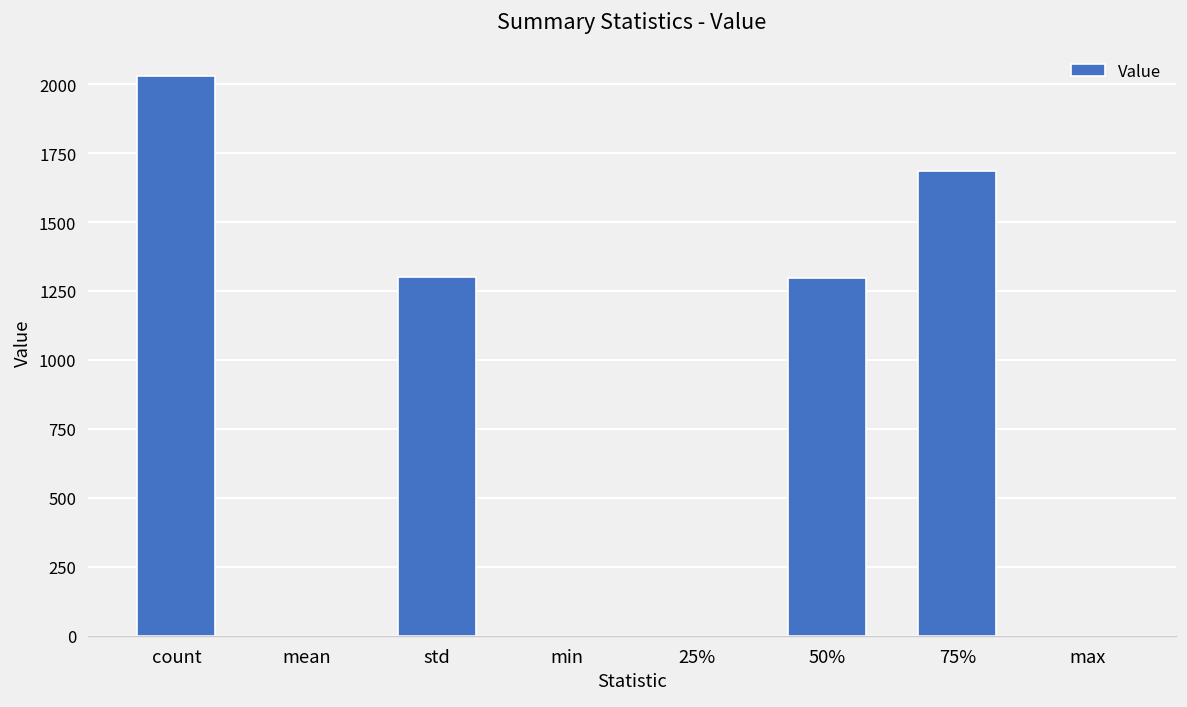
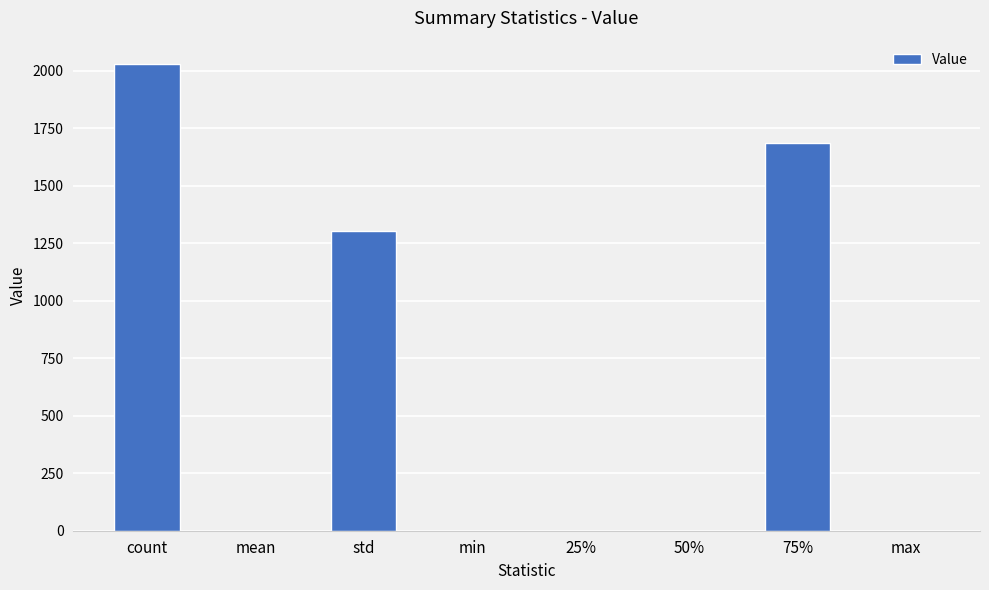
50%: 1300 -> 0
